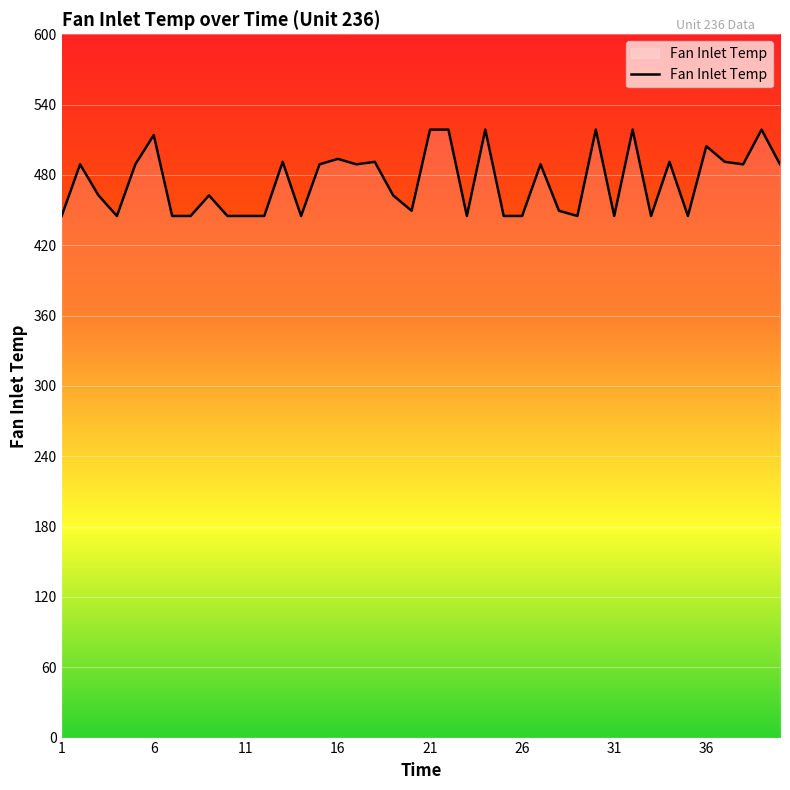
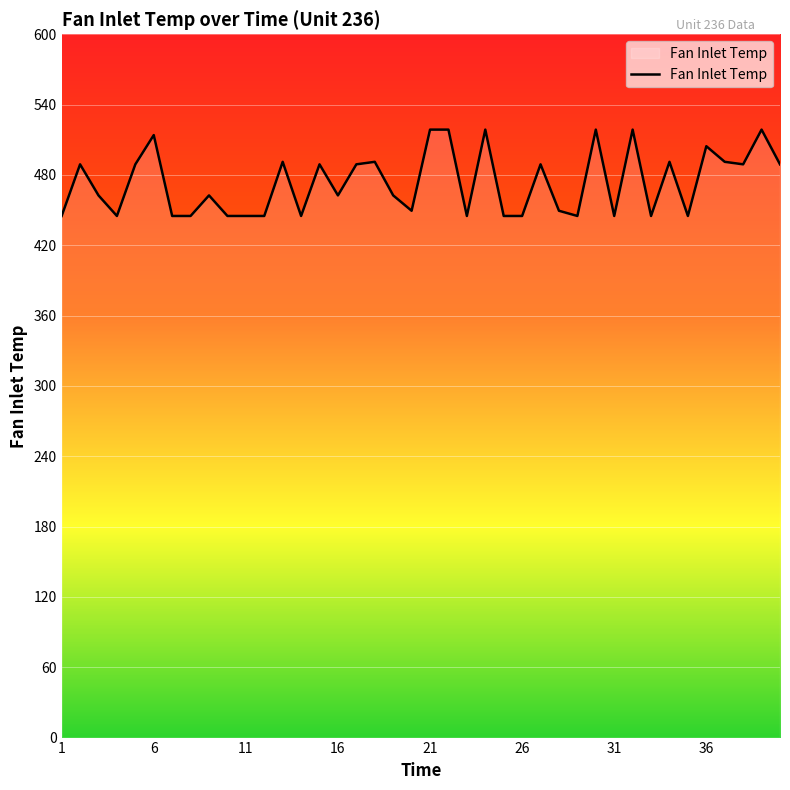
16: 494 -> 463
